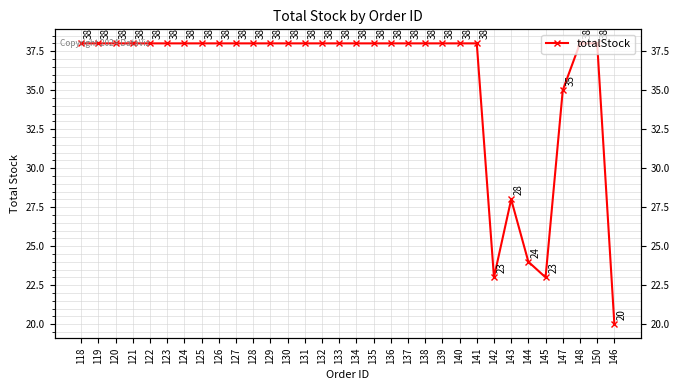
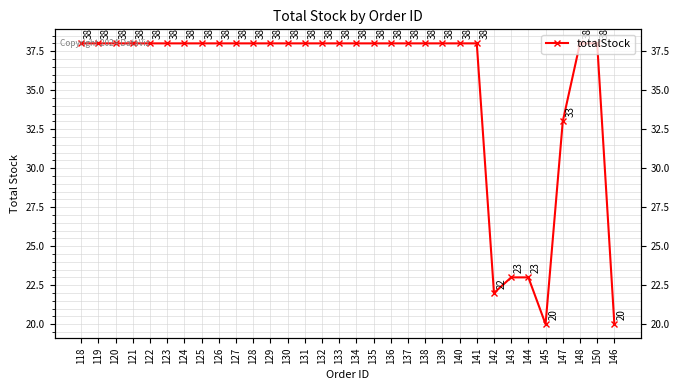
142: 23 -> 22
143: 28 -> 23
144: 24 -> 23
145: 23 -> 20
147: 35 -> 33
